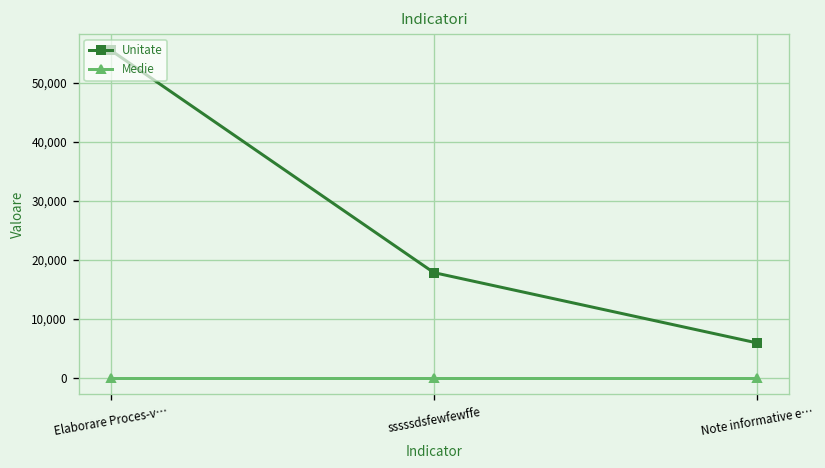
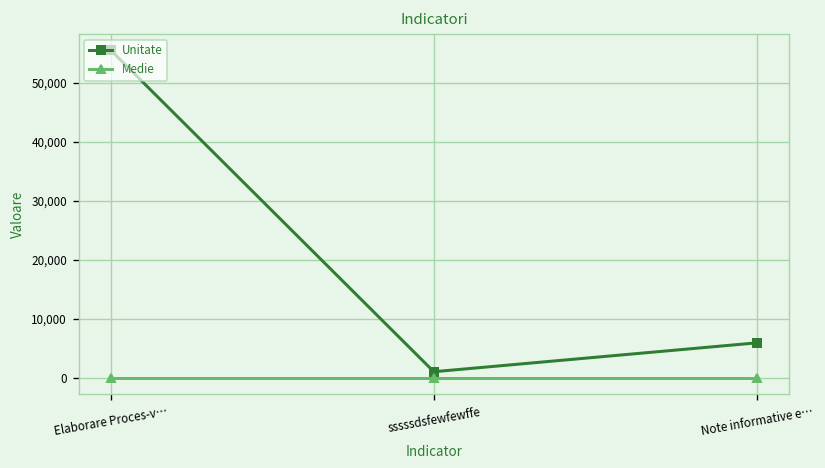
Unitate, sssssdsfewfewffe: 18,000 -> 1,000
